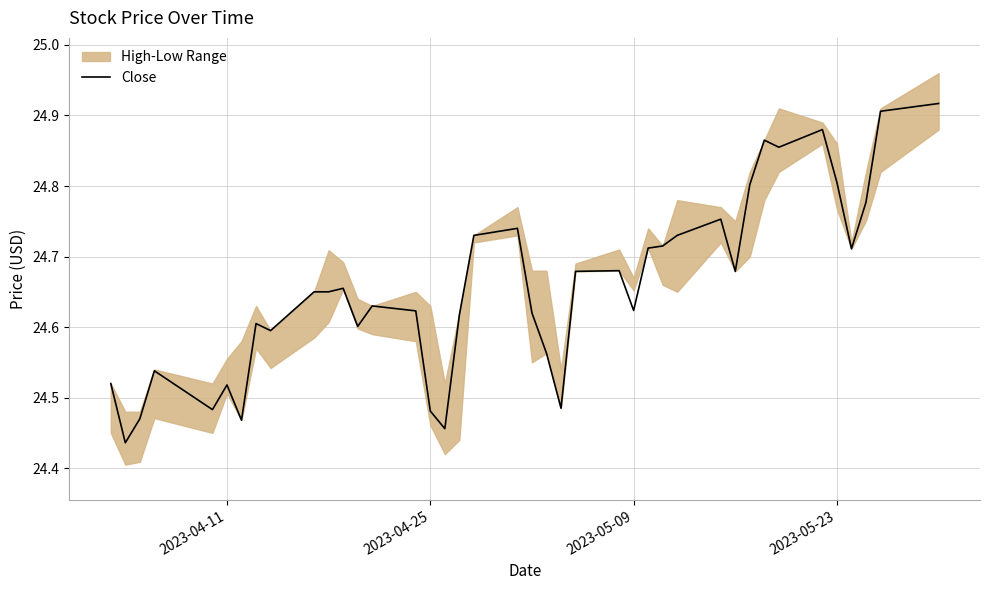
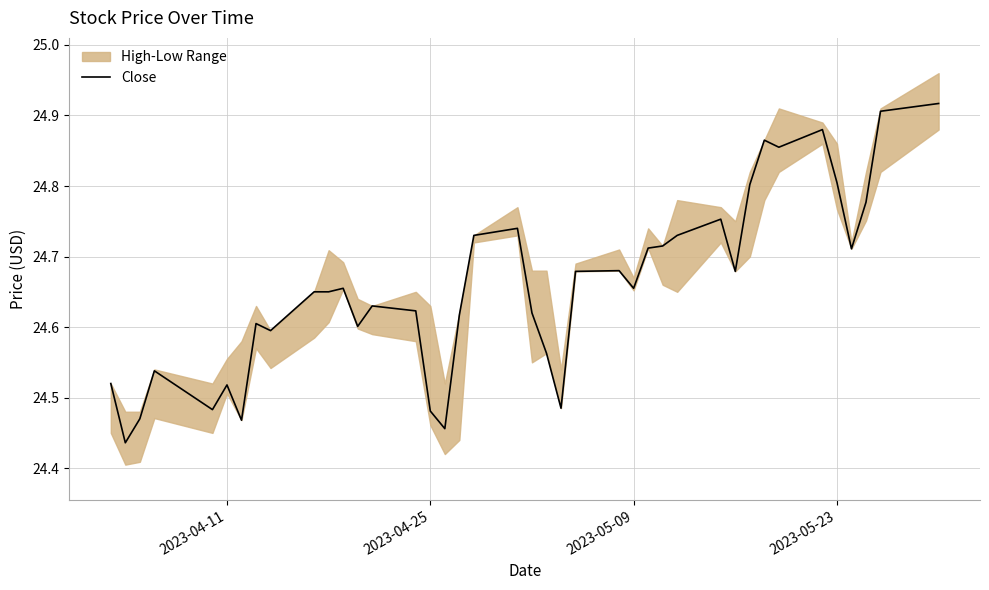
Close, 2023-05-09: 24.62 -> 24.66
